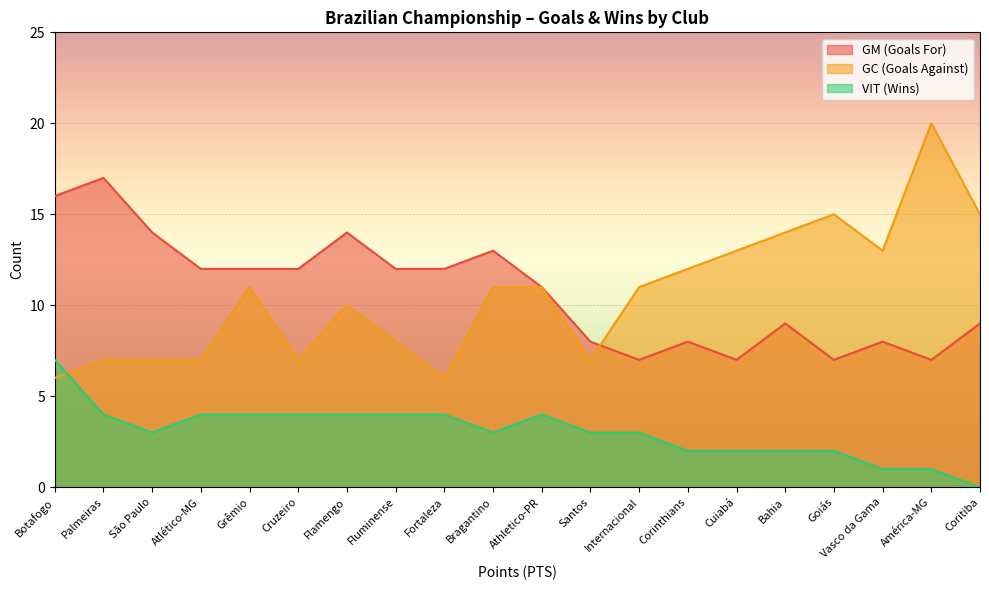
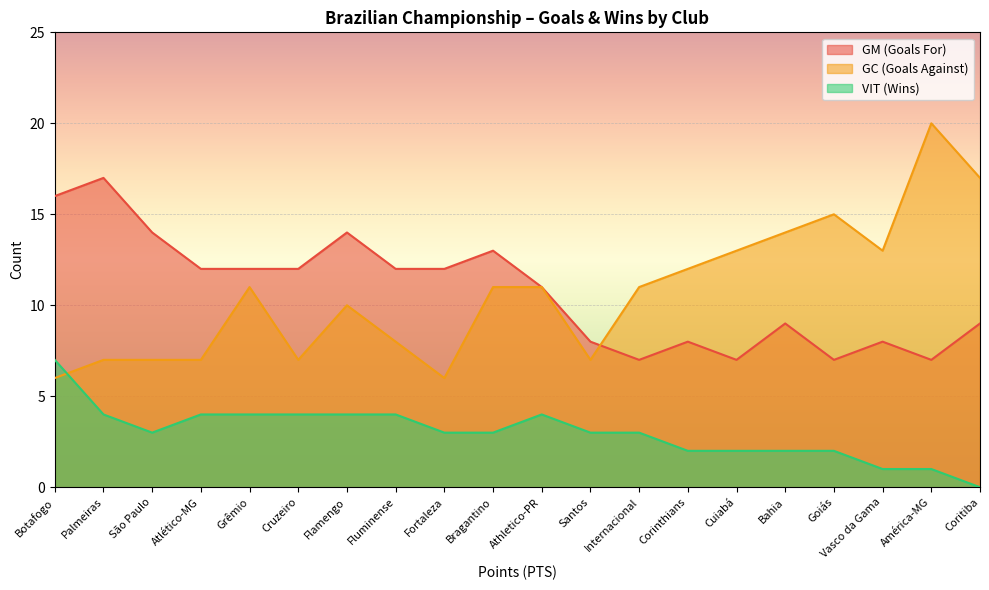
VIT (Wins), Fortaleza: 4 -> 3
GC (Goals Against), Coritiba: 15 -> 17
